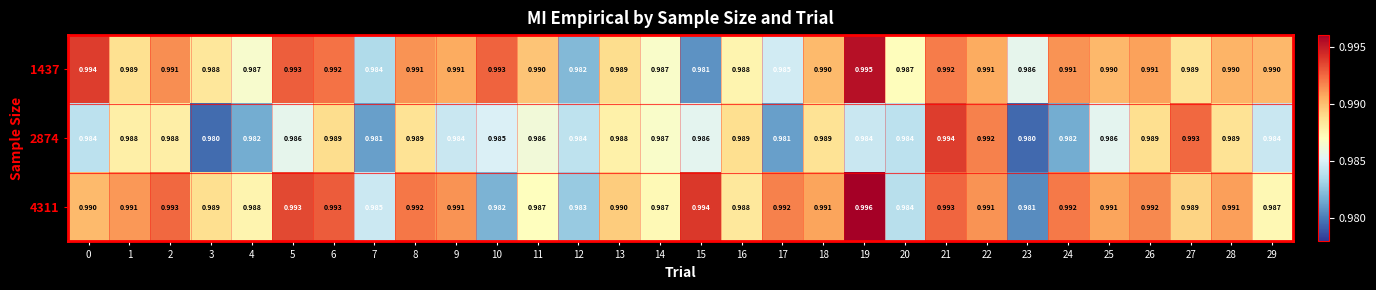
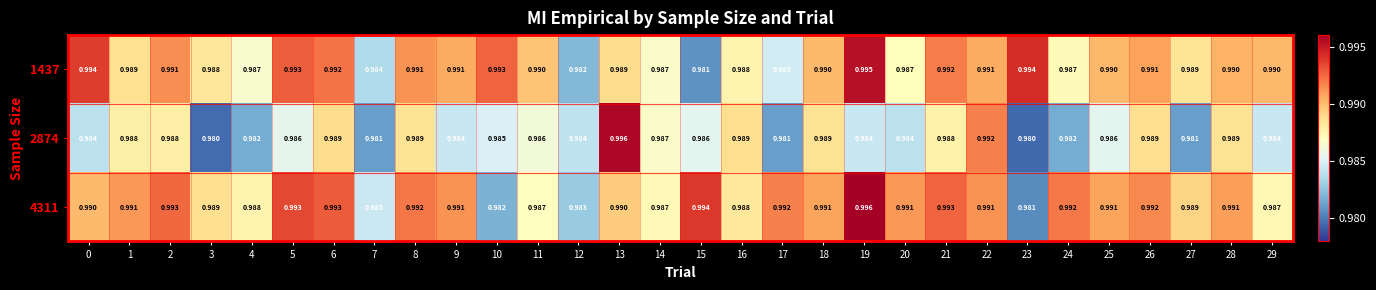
1437, 23: 0.986 -> 0.994
1437, 24: 0.991 -> 0.987
2874, 13: 0.988 -> 0.996
2874, 21: 0.994 -> 0.988
2874, 27: 0.993 -> 0.981
4311, 20: 0.984 -> 0.991
